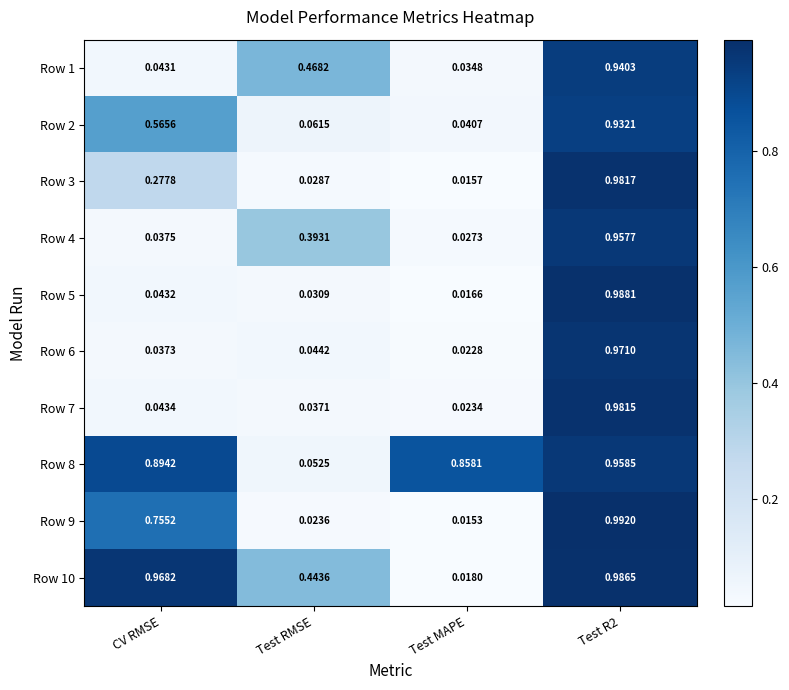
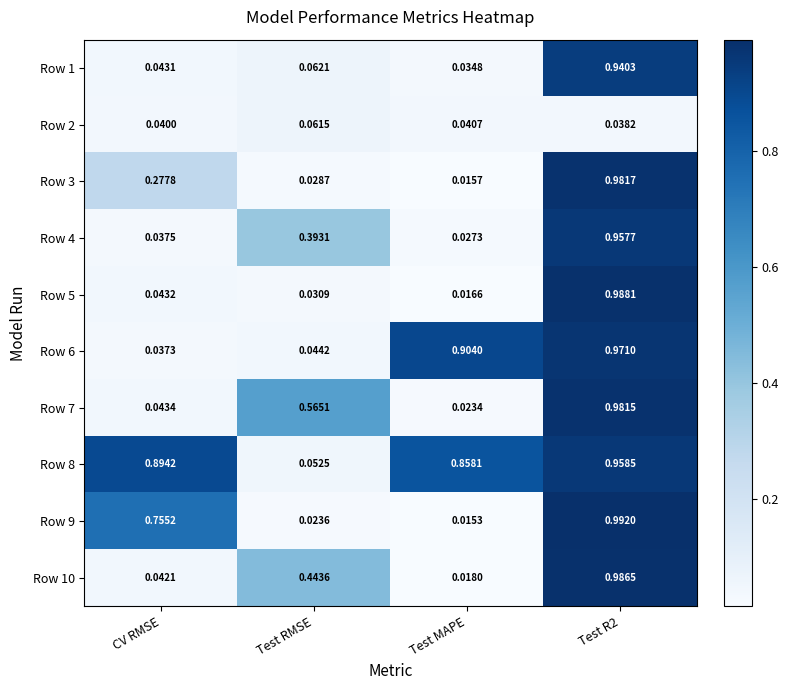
Row 1, Test RMSE: 0.4682 -> 0.0621
Row 2, CV RMSE: 0.5656 -> 0.0400
Row 2, Test R2: 0.9321 -> 0.0382
Row 6, Test MAPE: 0.0228 -> 0.9040
Row 7, Test RMSE: 0.0371 -> 0.5651
Row 10, CV RMSE: 0.9682 -> 0.0421
